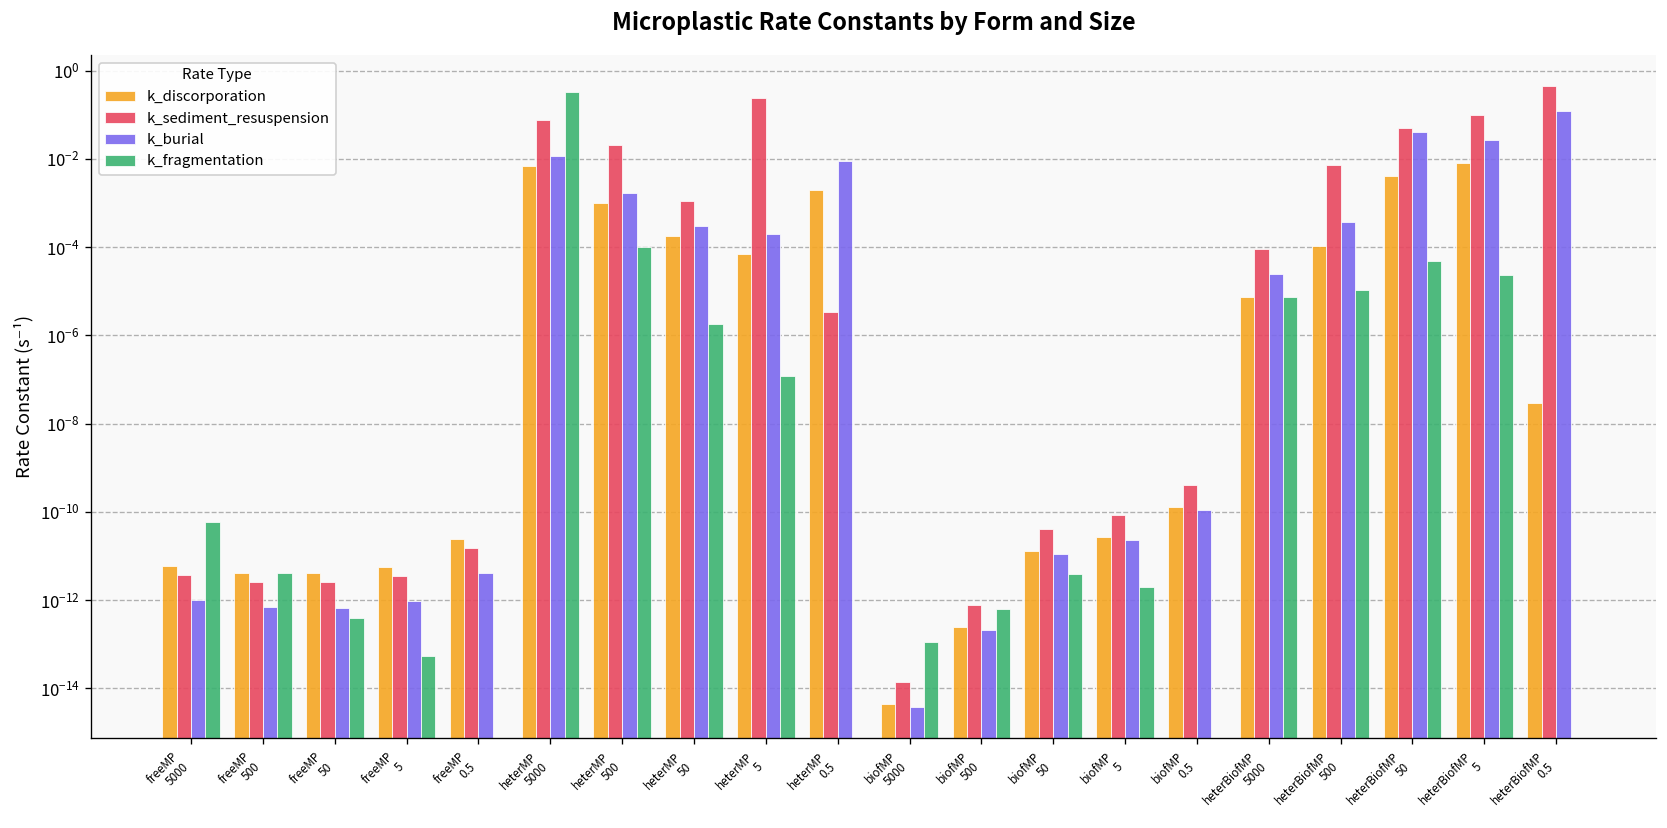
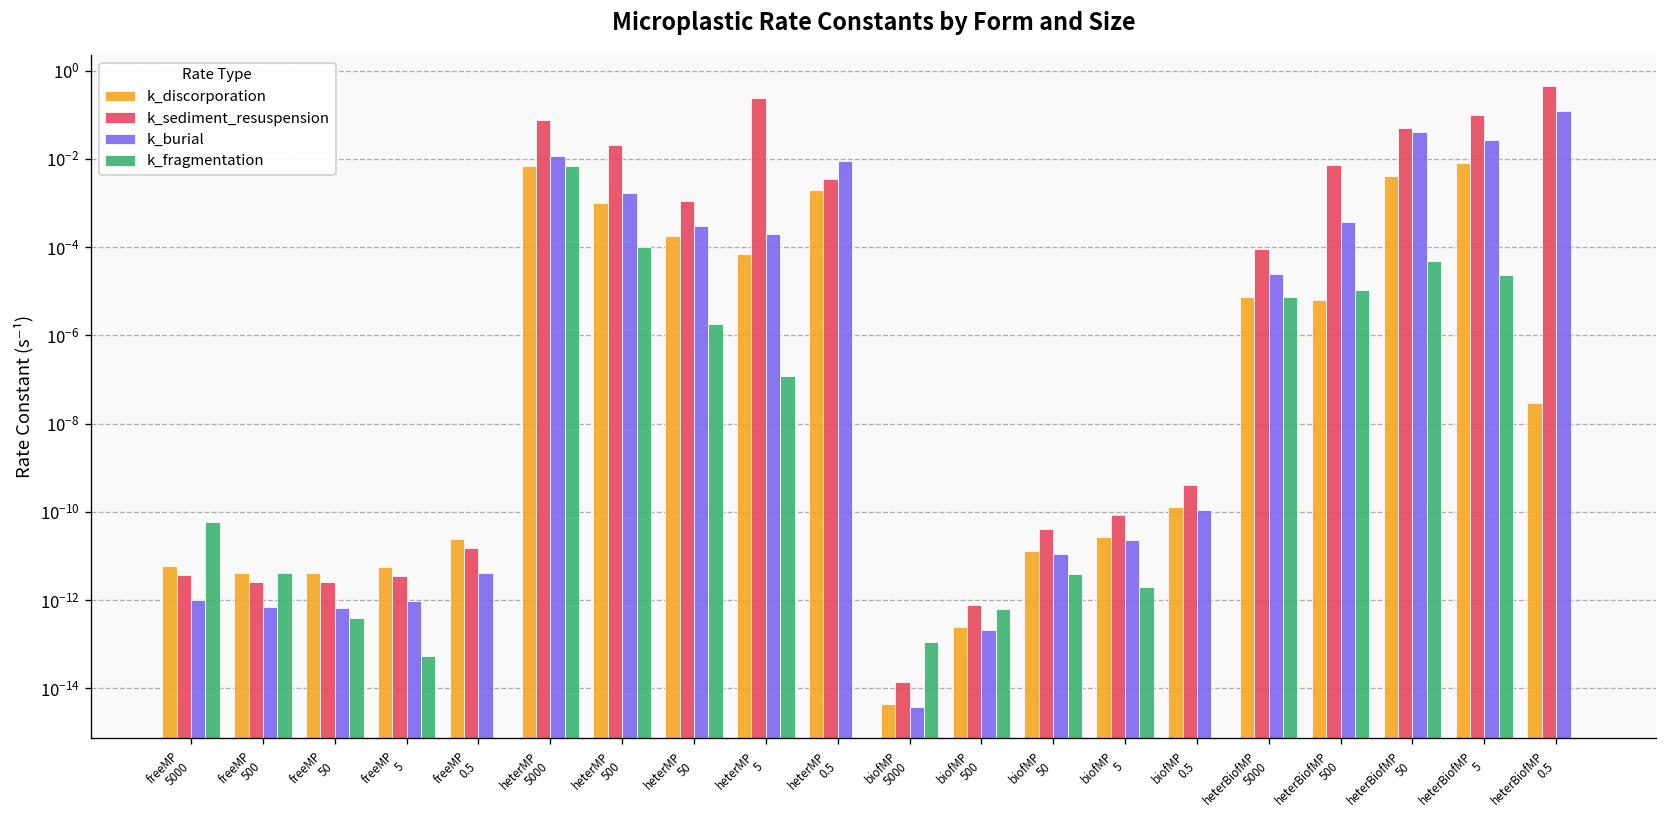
k_fragmentation, heterMP 5000: 0.3 -> 0.007
k_sediment_resuspension, heterMP 0.5: 0.000003 -> 0.003
k_discorporation, heterBiofMP 500: 0.00011 -> 0.000006
